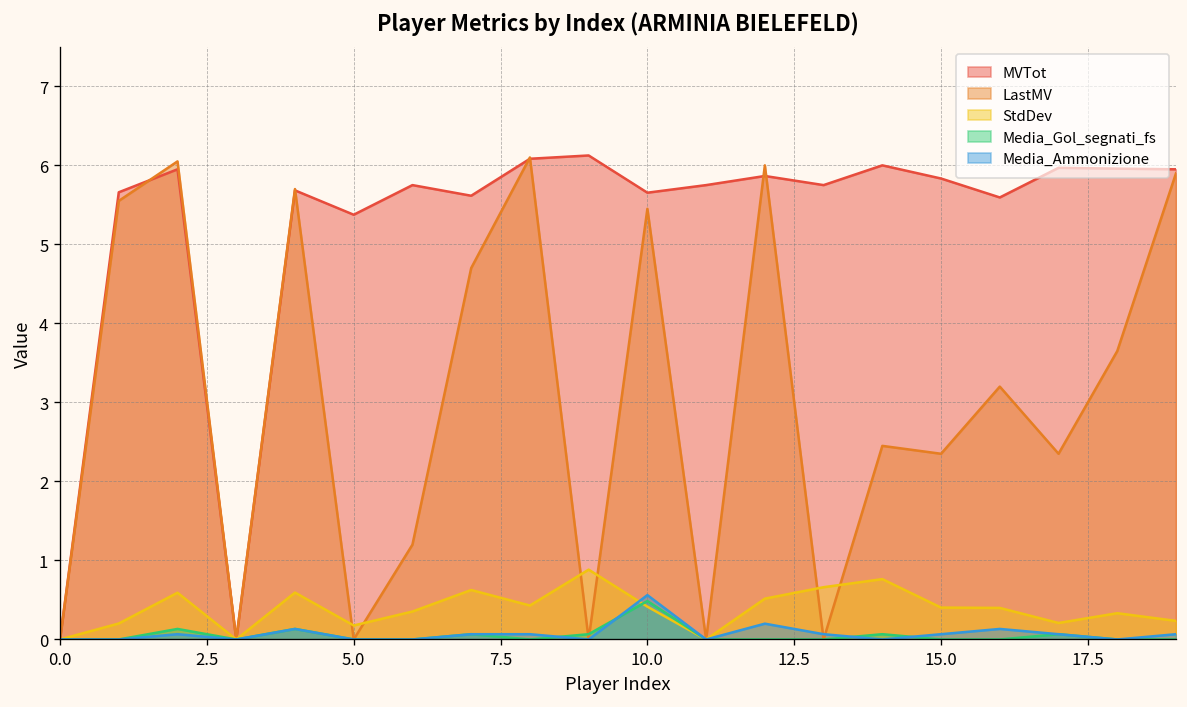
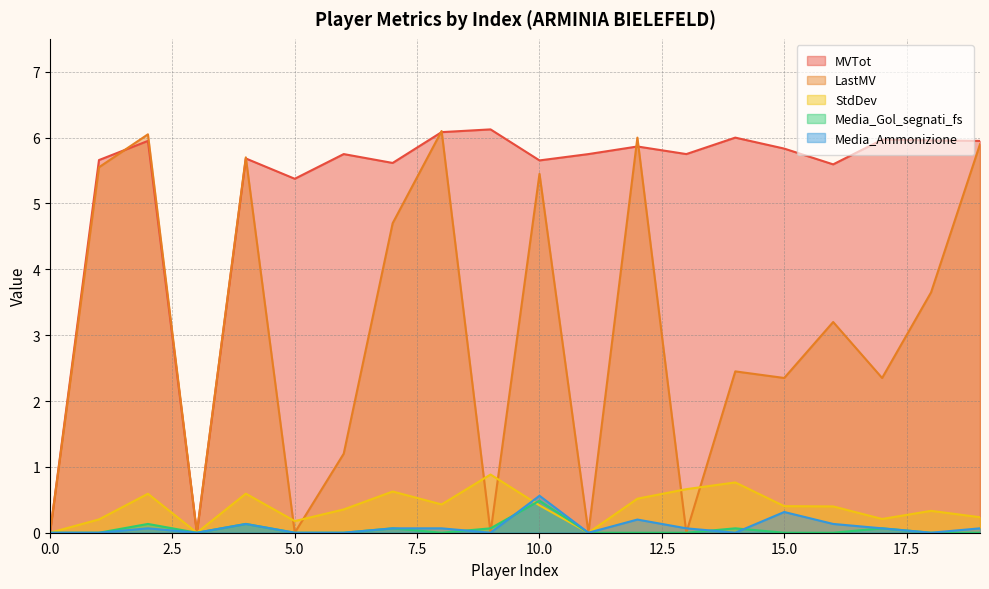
Media_Ammonizione, 15.0: 0.1 -> 0.3
